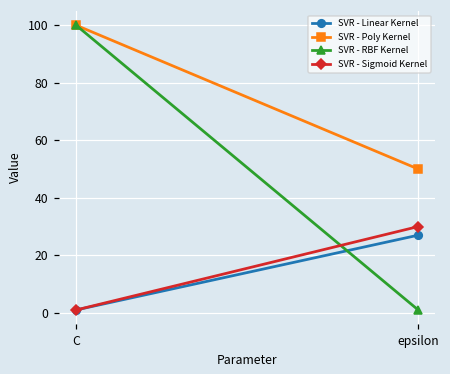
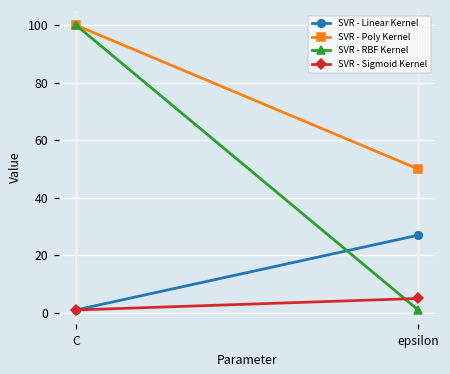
SVR - Sigmoid Kernel, epsilon: 30 -> 5
